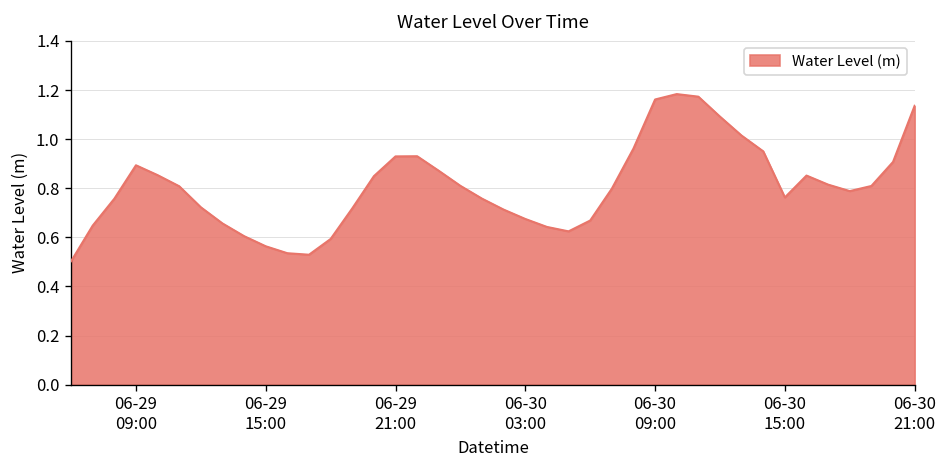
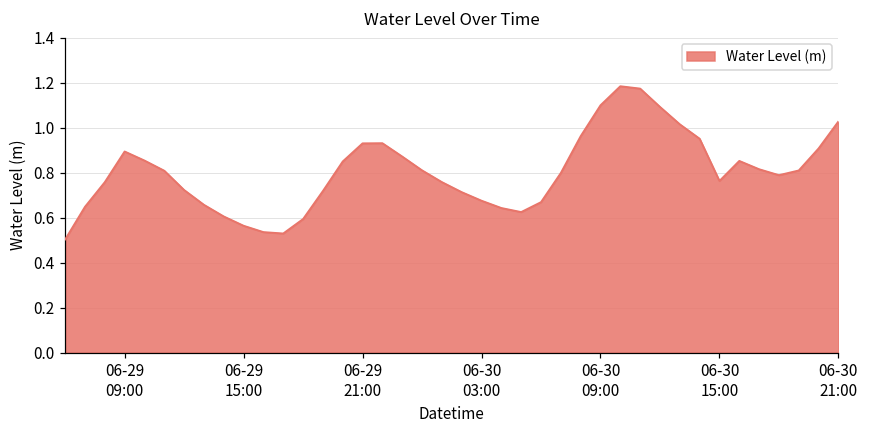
06-30 09:00: 1.16 -> 1.10
06-30 21:00: 1.14 -> 1.03
